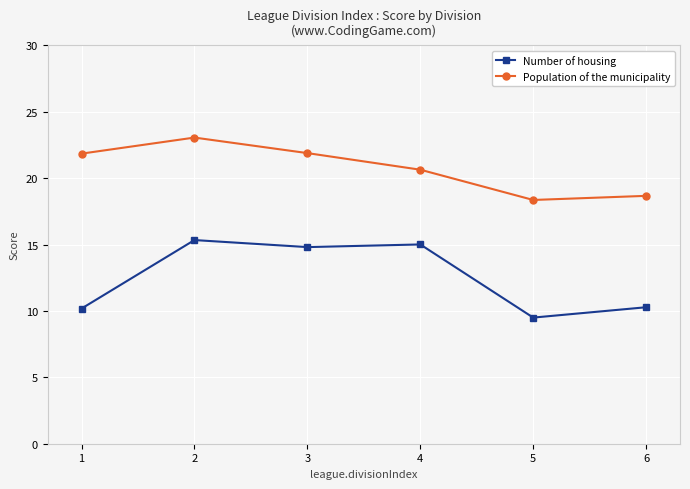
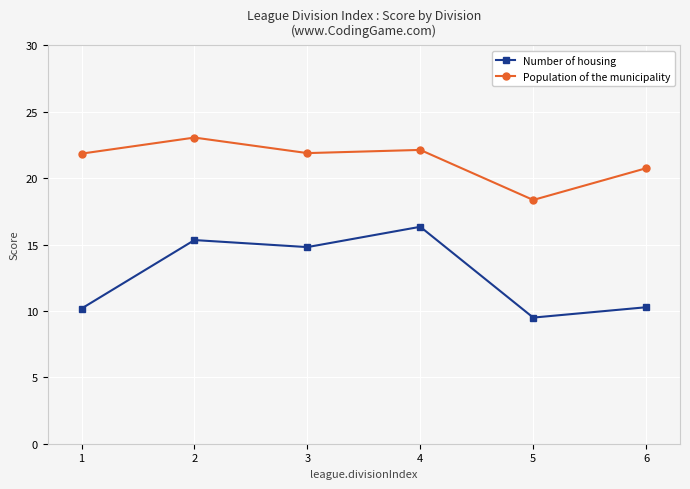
Number of housing, 4: 15.0 -> 16.3
Population of the municipality, 4: 20.6 -> 22.1
Population of the municipality, 6: 18.7 -> 20.8
